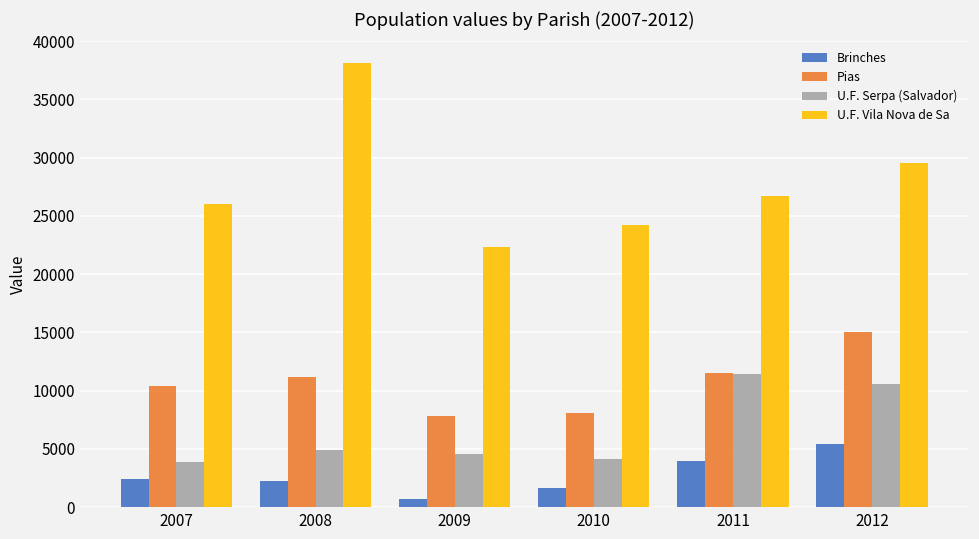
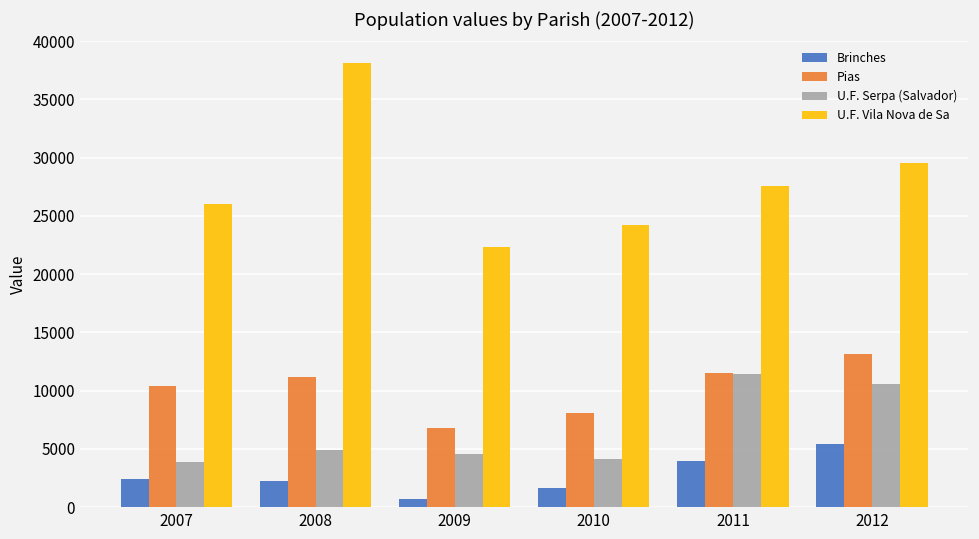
Pias, 2009: 7800 -> 6800
U.F. Vila Nova de Sa, 2011: 26700 -> 27600
Pias, 2012: 15100 -> 13200
